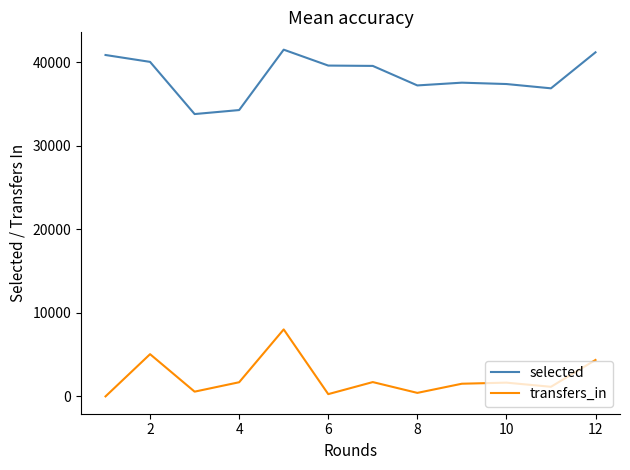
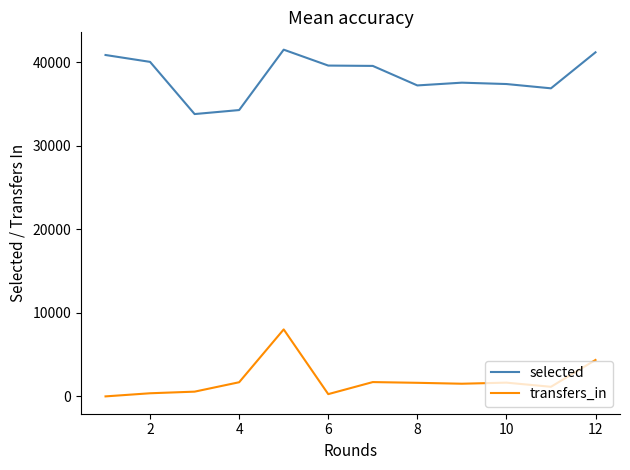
transfers_in, 2: 5000 -> 0
transfers_in, 8: 0 -> 2000
